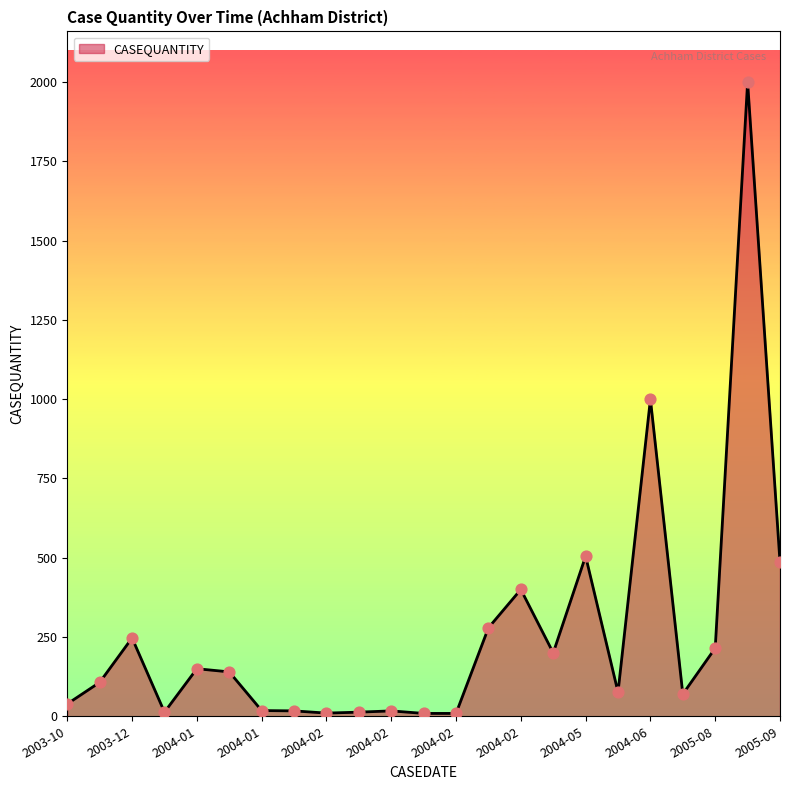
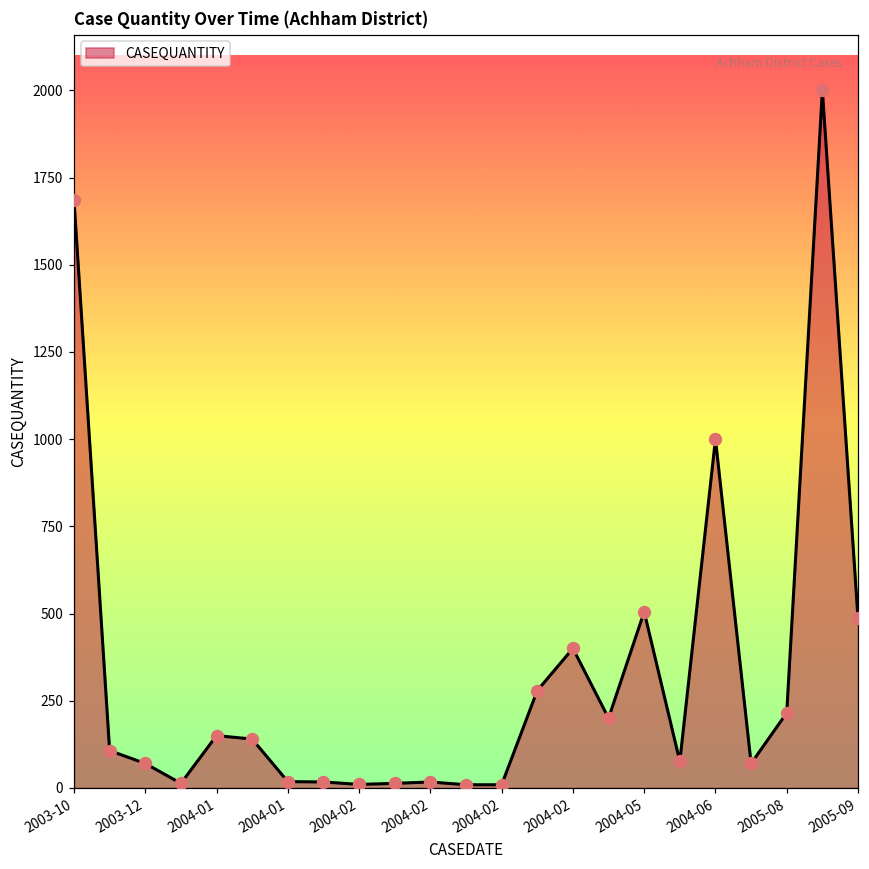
2003-10: 40 -> 1690
2003-12: 250 -> 70
